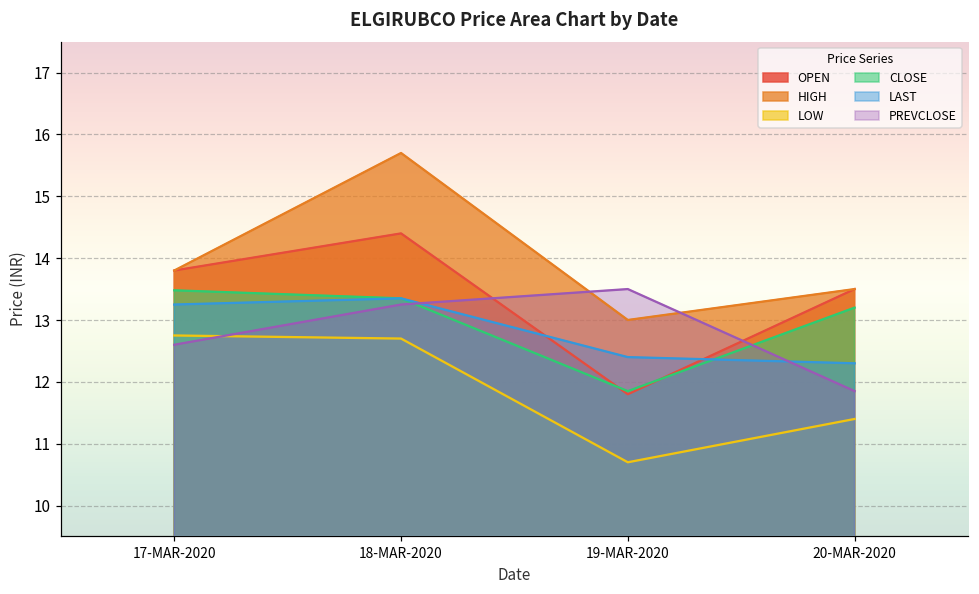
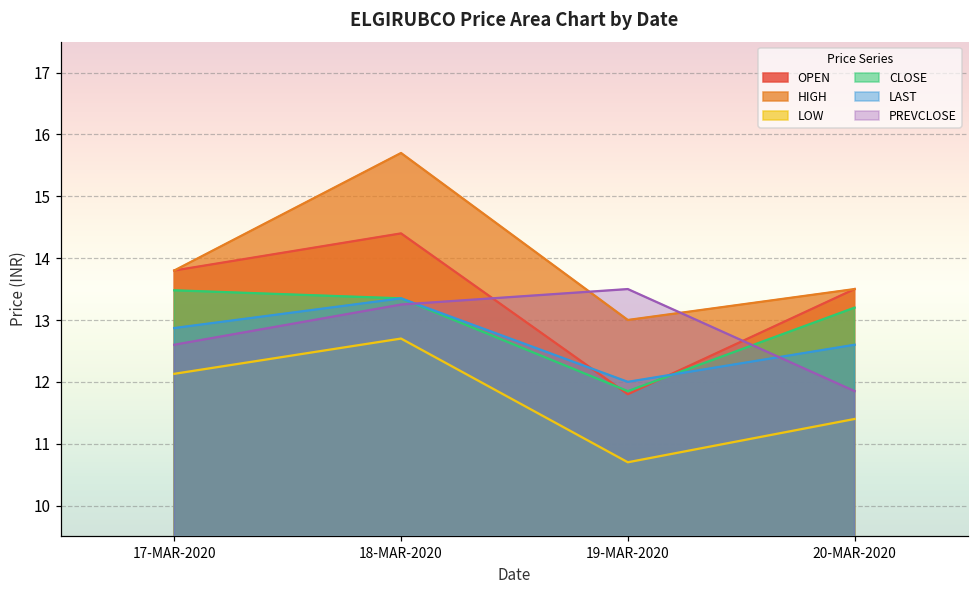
LOW, 17-MAR-2020: 12.8 -> 12.1
LAST, 17-MAR-2020: 13.3 -> 12.9
LAST, 19-MAR-2020: 12.4 -> 12.0
LAST, 20-MAR-2020: 12.3 -> 12.6
